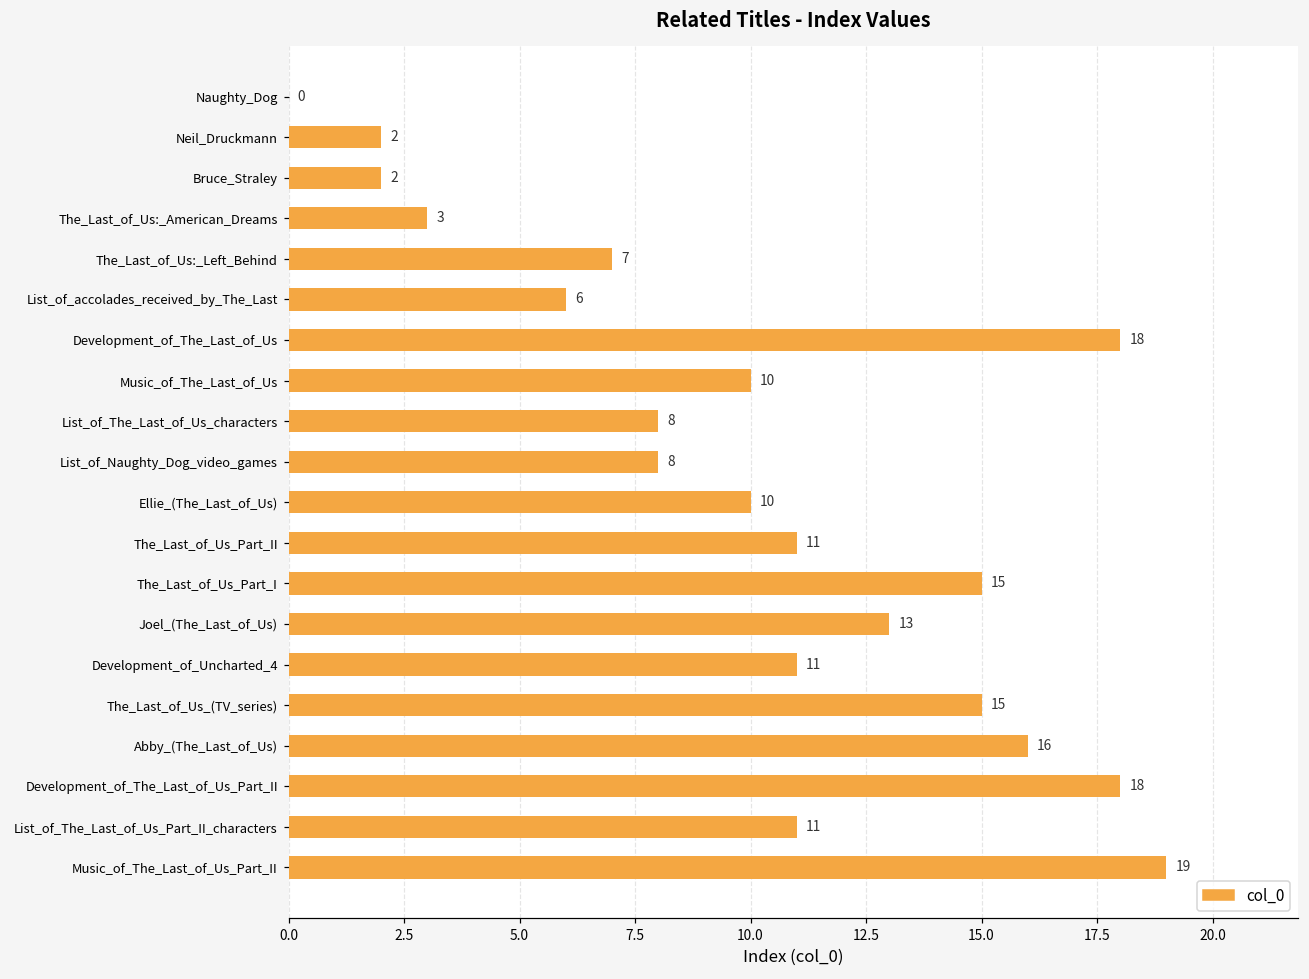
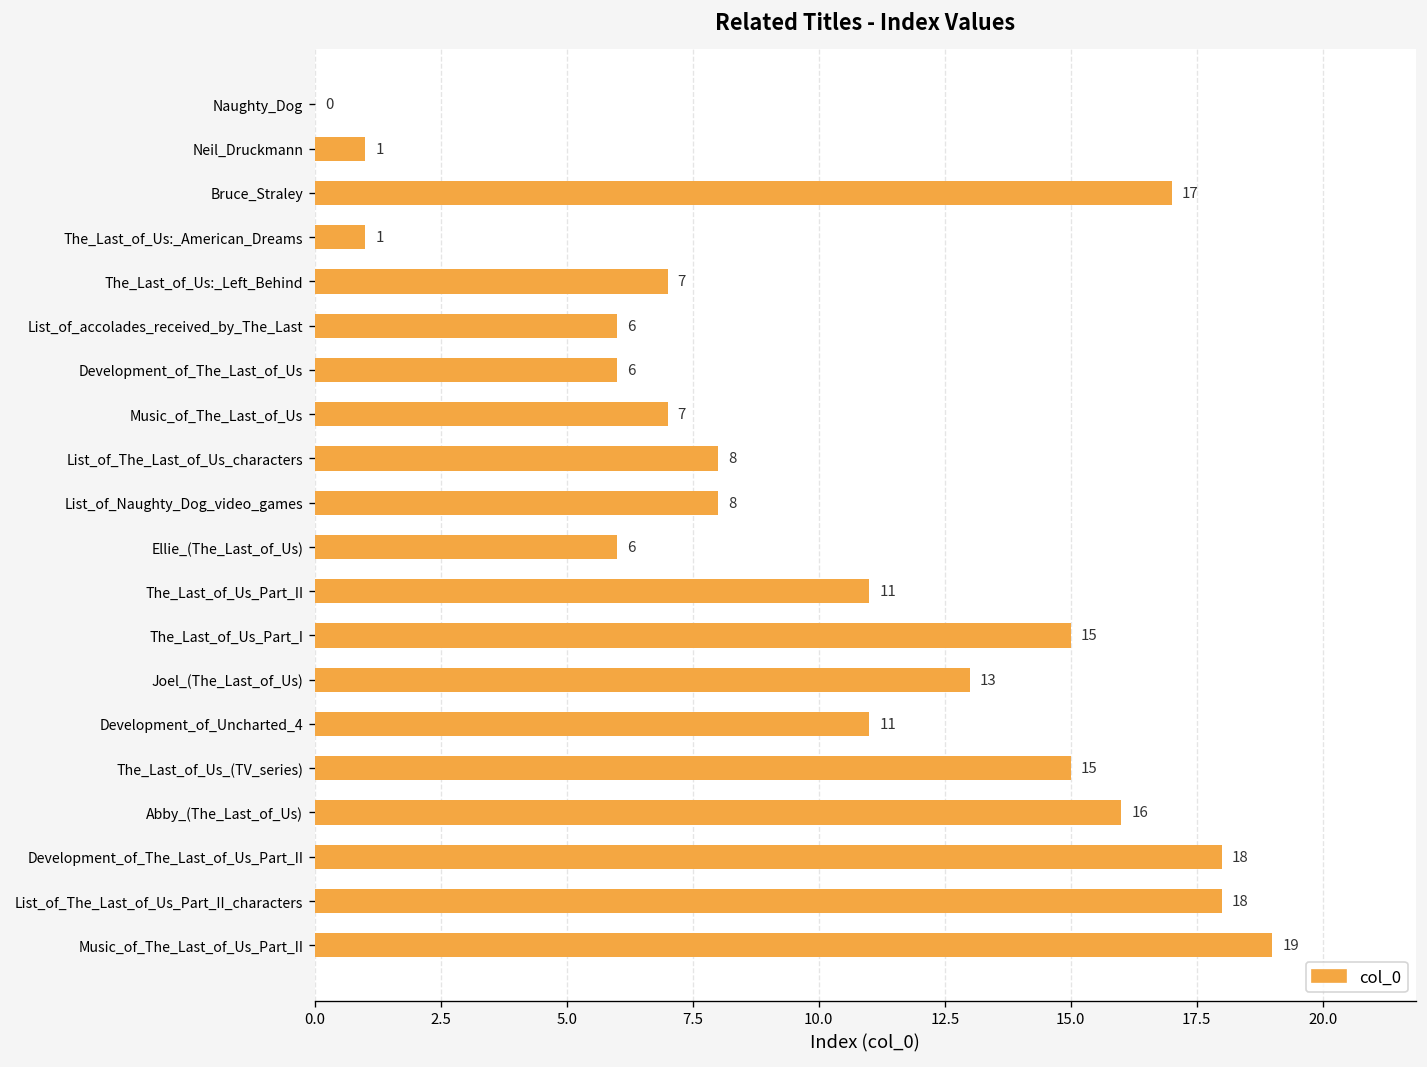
Neil_Druckmann: 2 -> 1
Bruce_Straley: 2 -> 17
The_Last_of_Us:_American_Dreams: 3 -> 1
Development_of_The_Last_of_Us: 18 -> 6
Music_of_The_Last_of_Us: 10 -> 7
Ellie_(The_Last_of_Us): 10 -> 6
List_of_The_Last_of_Us_Part_II_characters: 11 -> 18
